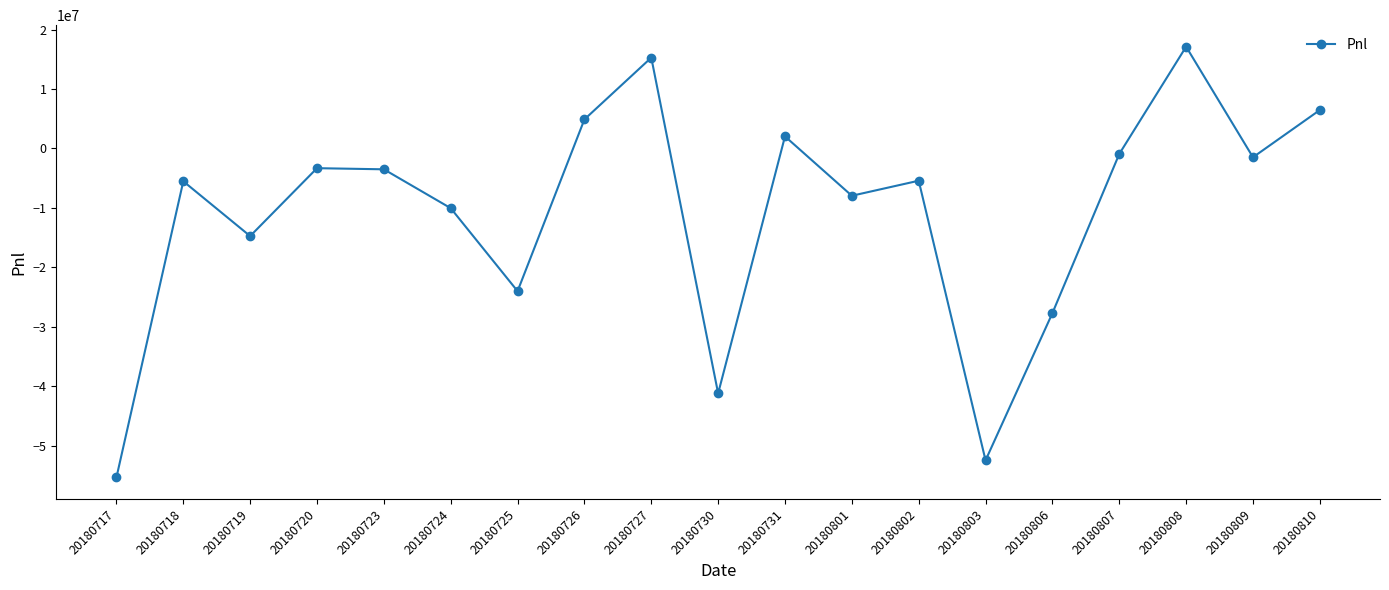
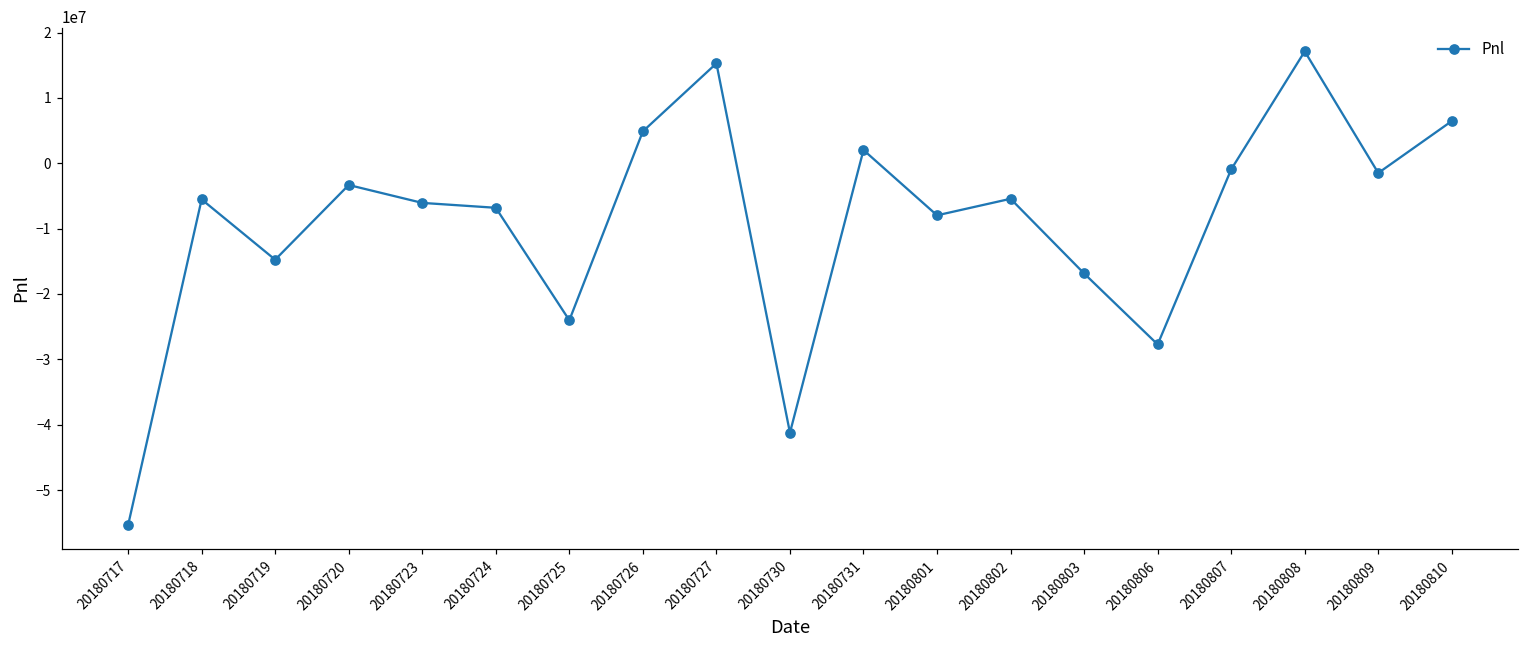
20180723: -4000000 -> -6000000
20180724: -10000000 -> -7000000
20180803: -52000000 -> -17000000
